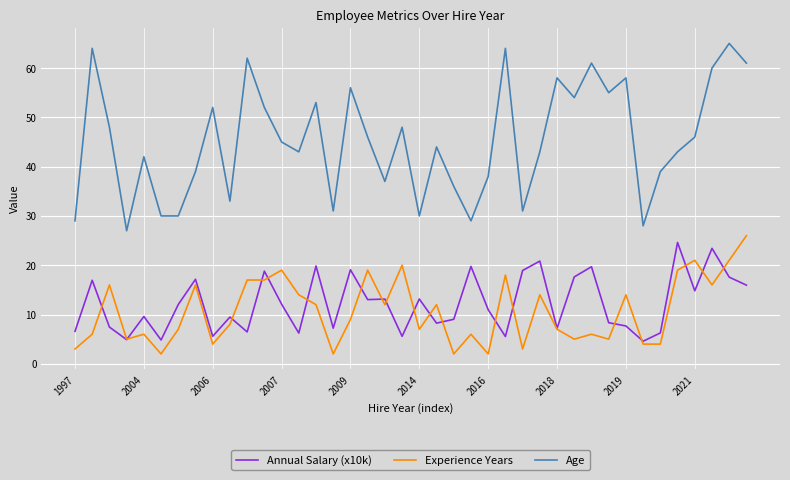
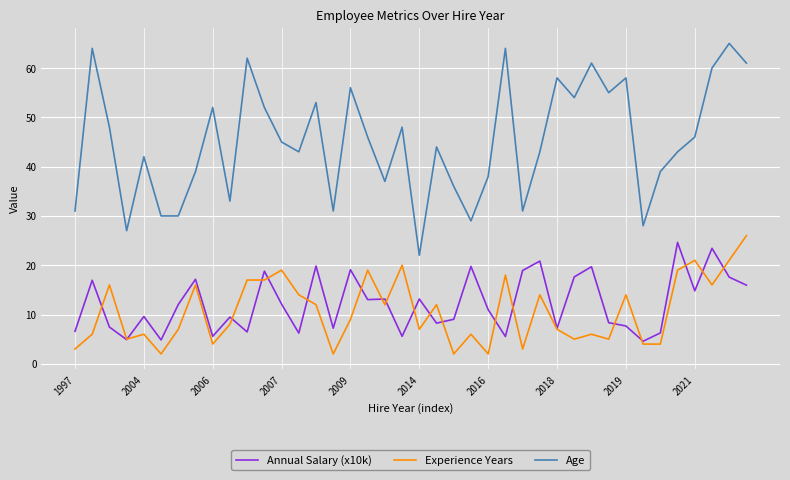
Age, 1997: 29 -> 31
Age, 2014: 30 -> 22
